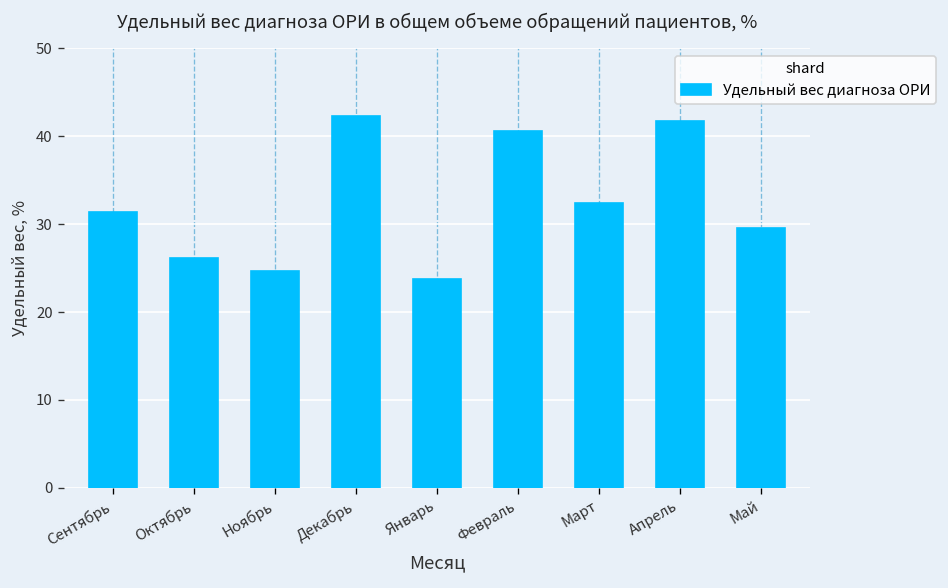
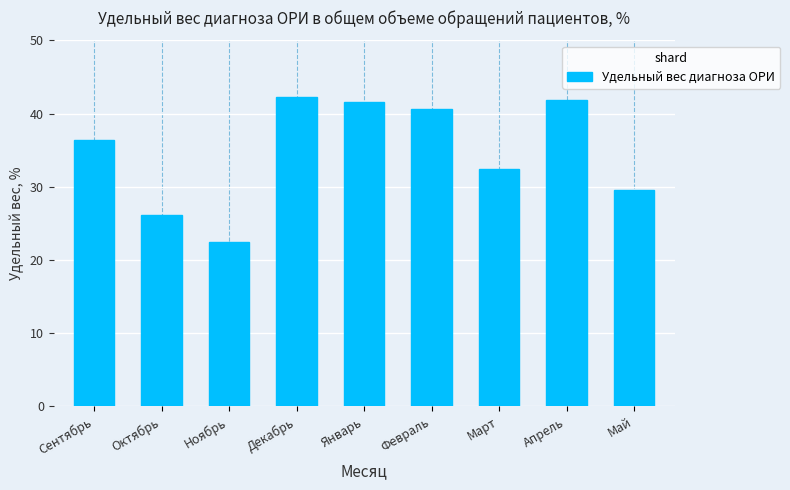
Сентябрь: 31 -> 36
Ноябрь: 25 -> 22
Январь: 24 -> 42
